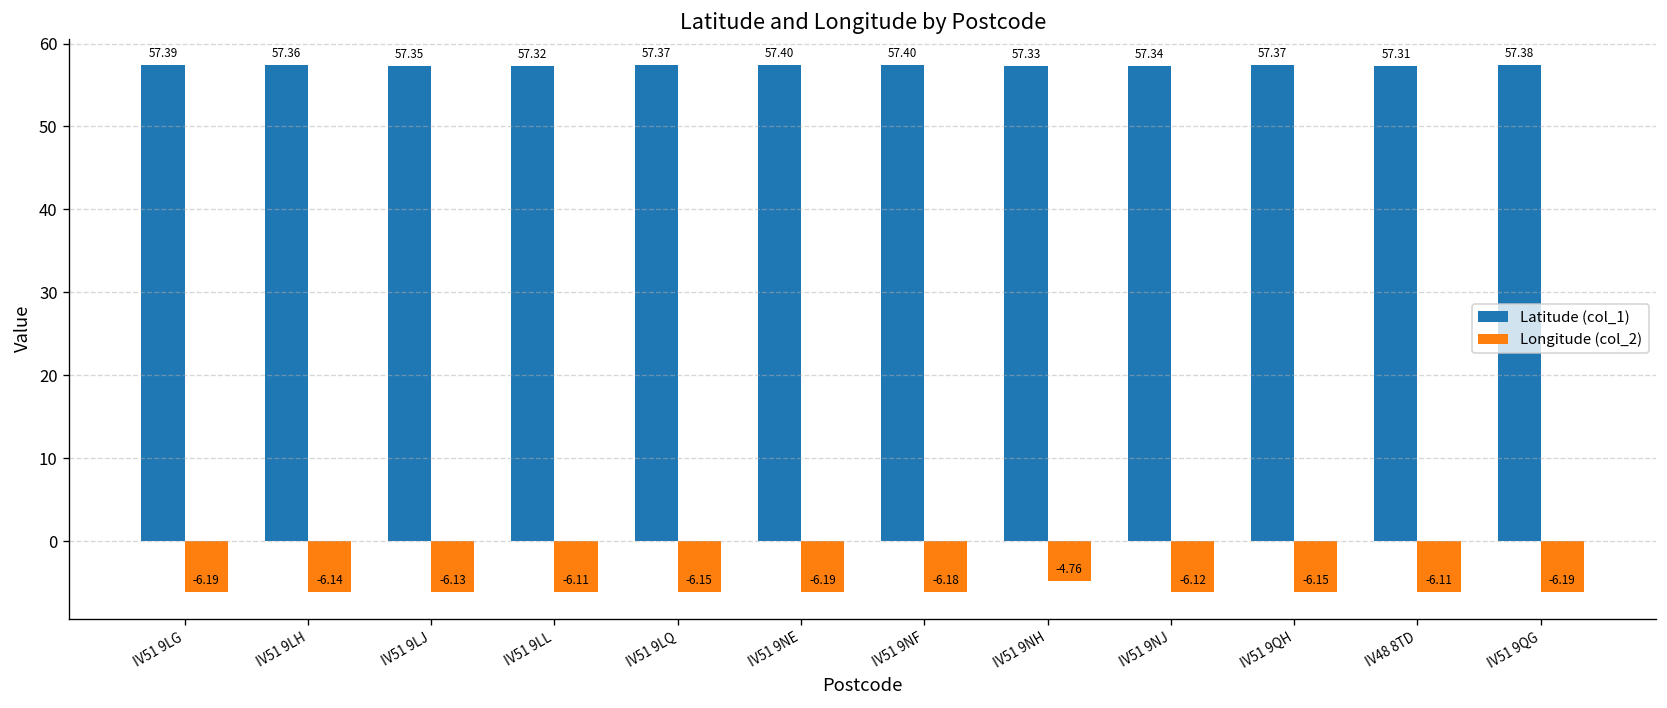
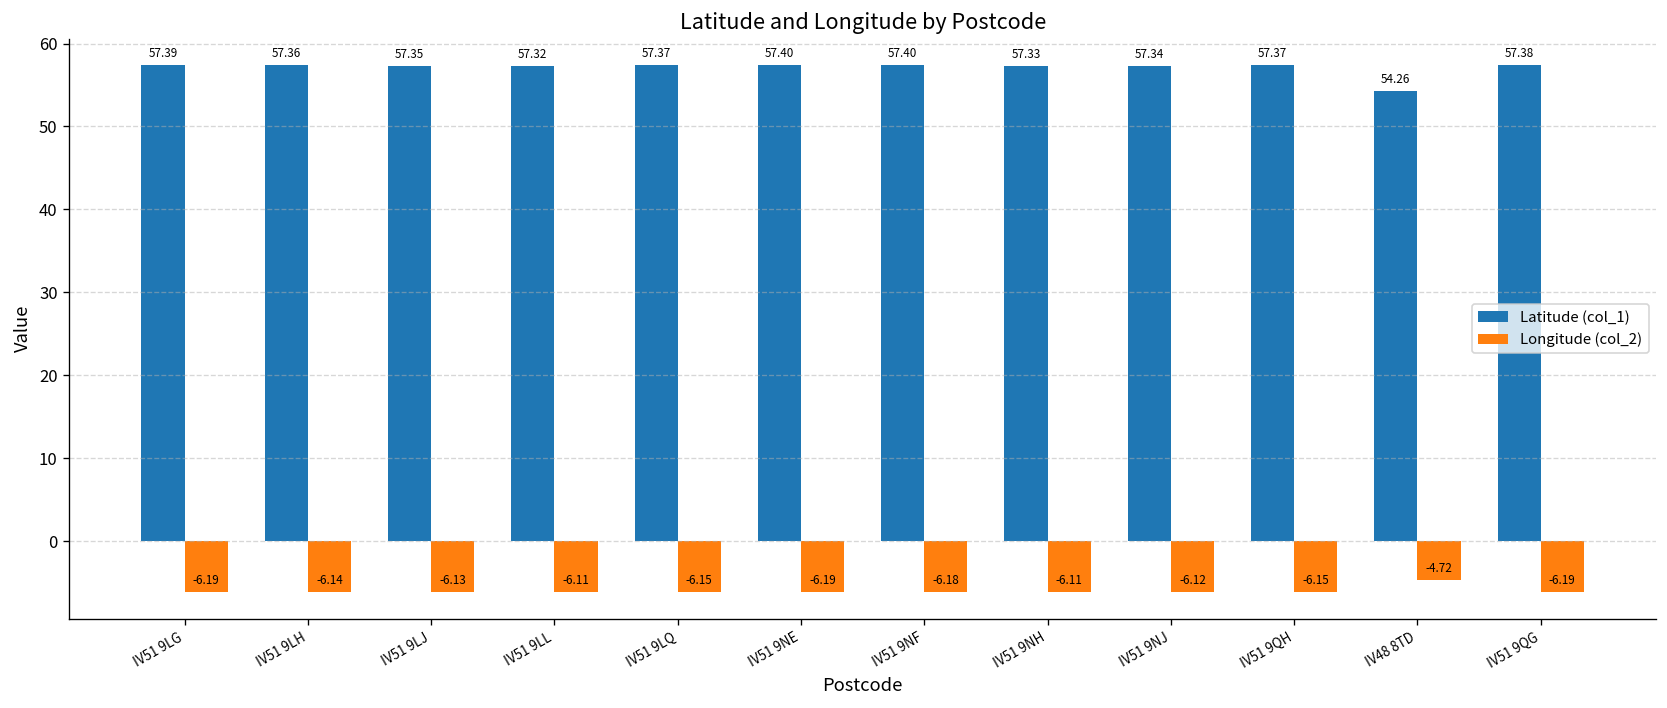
Longitude (col_2), IV51 9NH: -4.76 -> -6.11
Latitude (col_1), IV48 8TD: 57.31 -> 54.26
Longitude (col_2), IV48 8TD: -6.11 -> -4.72
